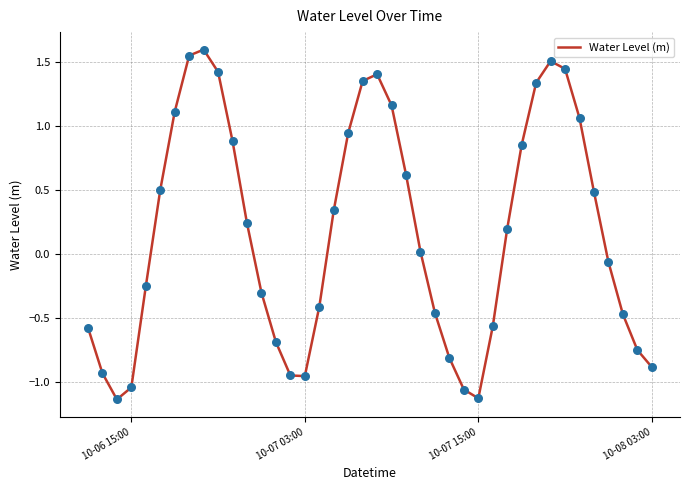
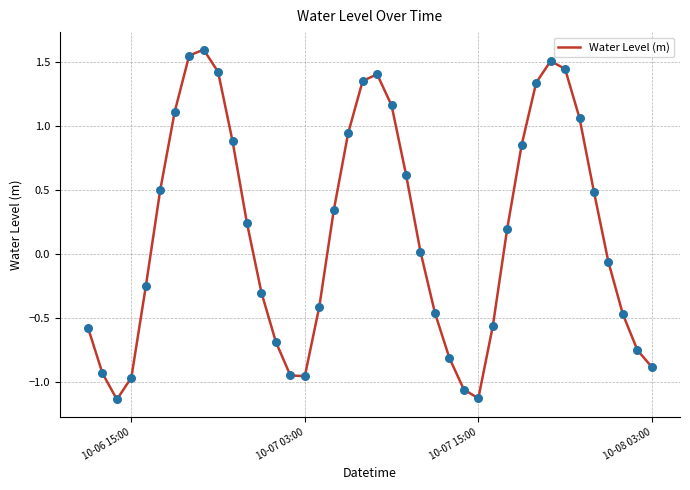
10-06 15:00: -1.04 -> -0.97
